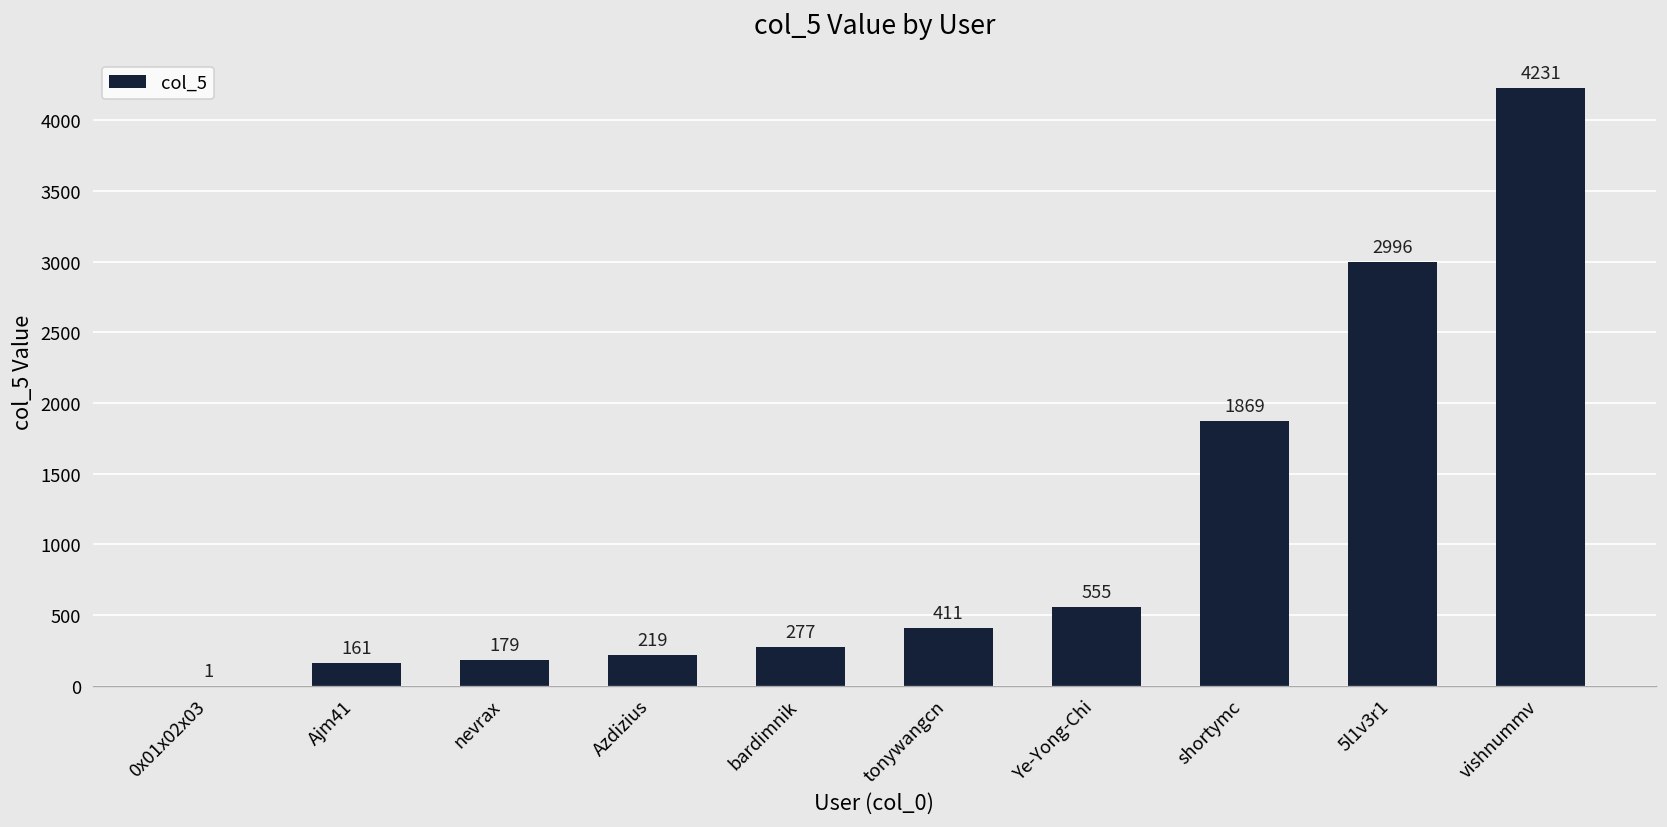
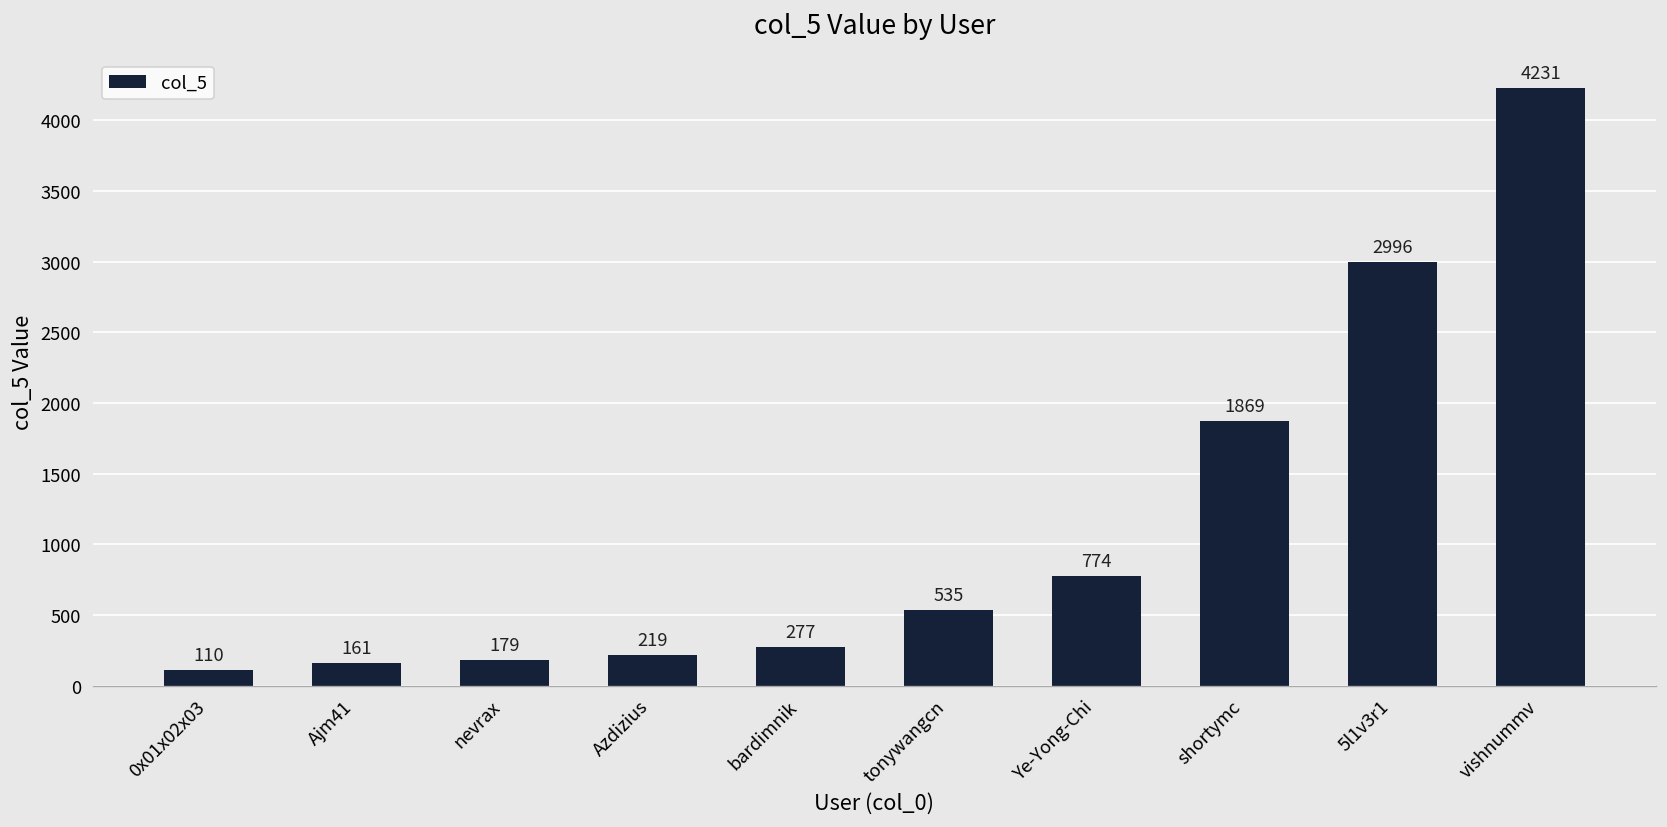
0x01x02x03: 1 -> 110
tonywangcn: 411 -> 535
Ye-Yong-Chi: 555 -> 774
